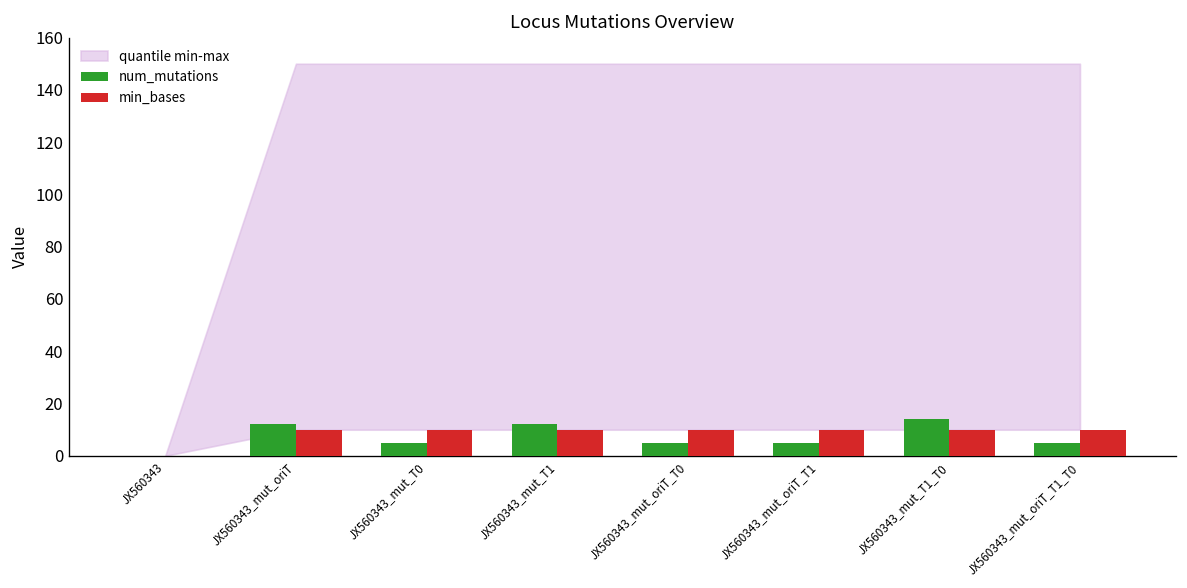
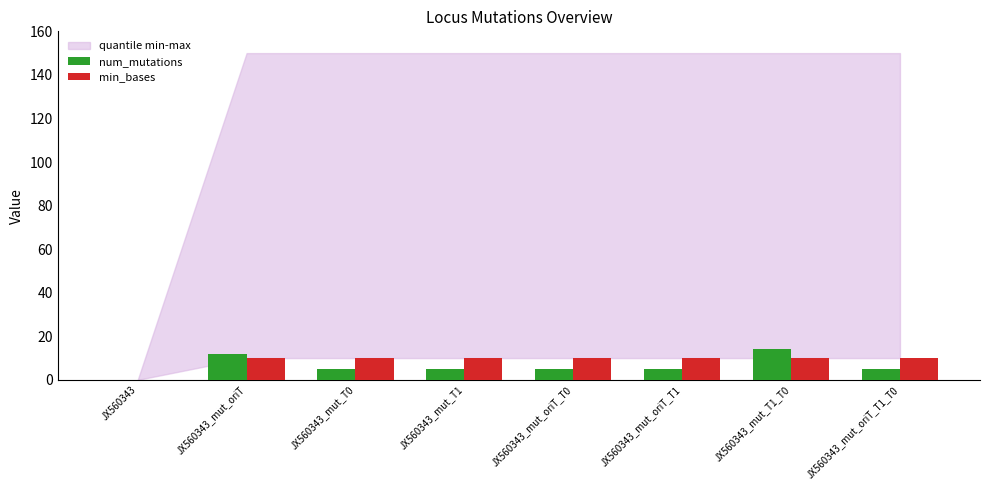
num_mutations, JX560343_mut_T1: 12 -> 5
